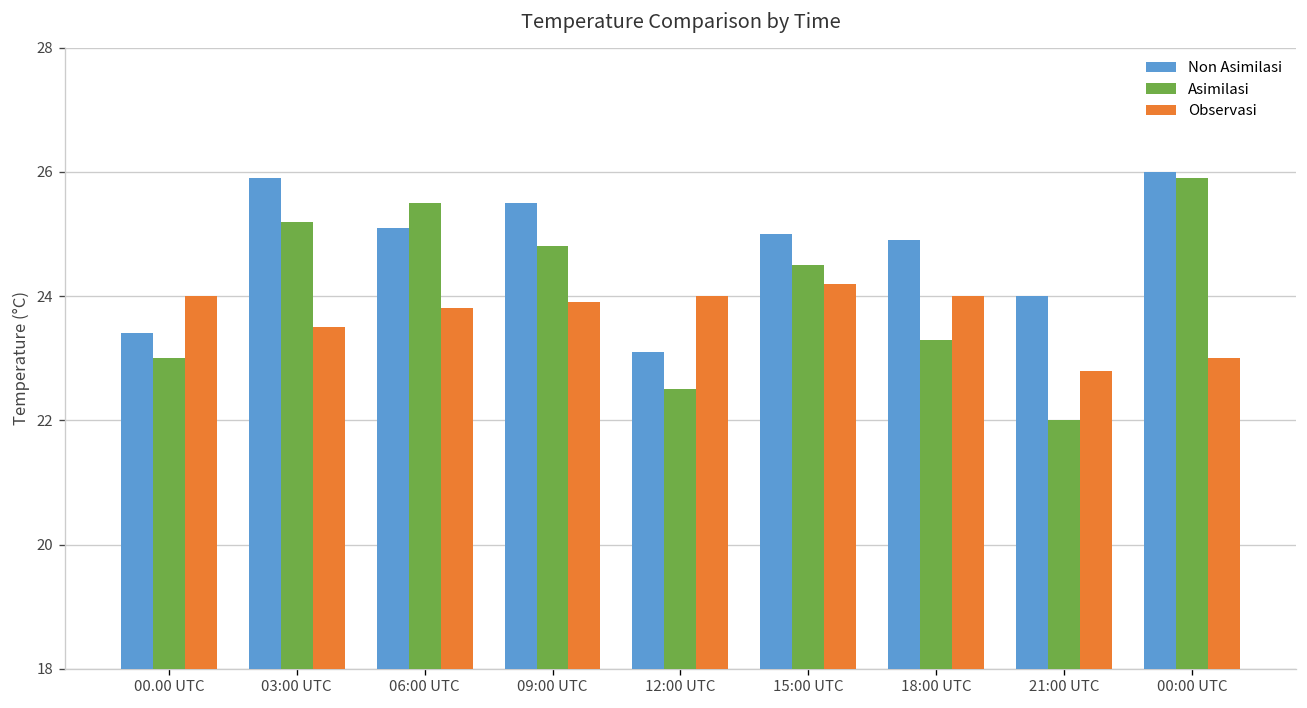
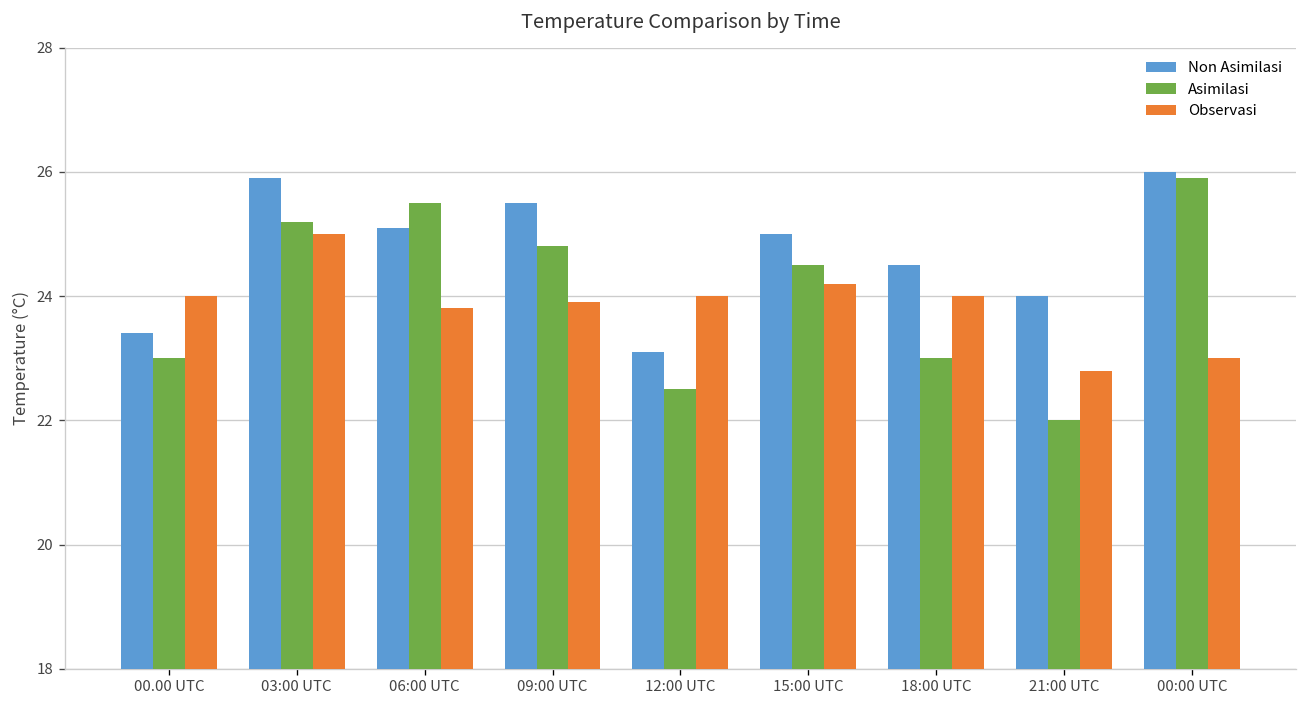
Observasi, 03:00 UTC: 23.5 -> 25.0
Non Asimilasi, 18:00 UTC: 24.9 -> 24.5
Asimilasi, 18:00 UTC: 23.3 -> 23.0
